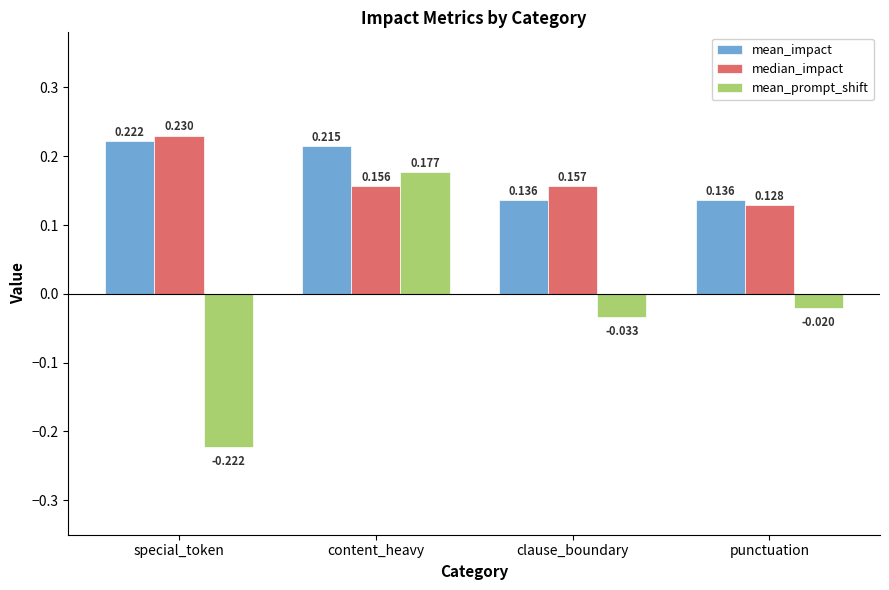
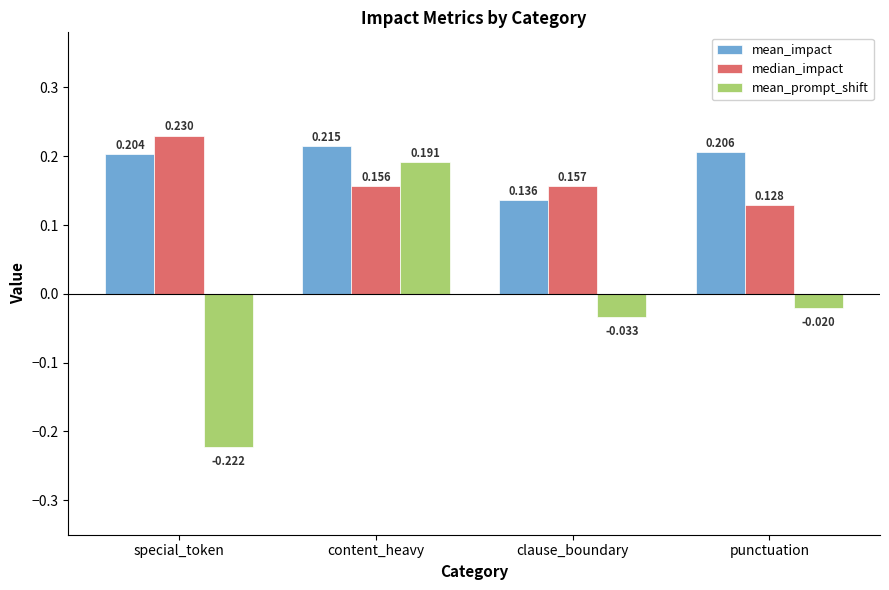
mean_impact, special_token: 0.222 -> 0.204
mean_prompt_shift, content_heavy: 0.177 -> 0.191
mean_impact, punctuation: 0.136 -> 0.206
